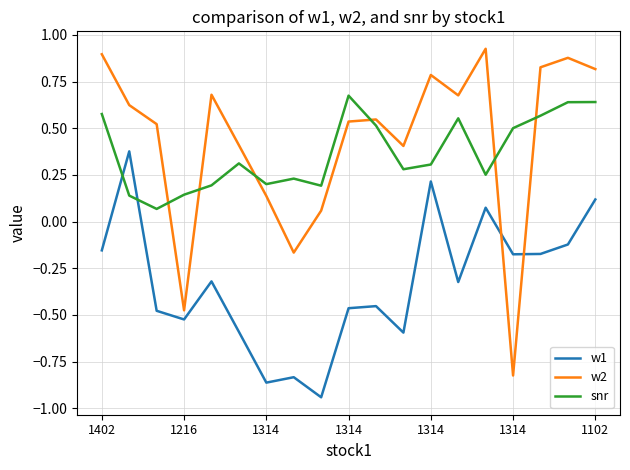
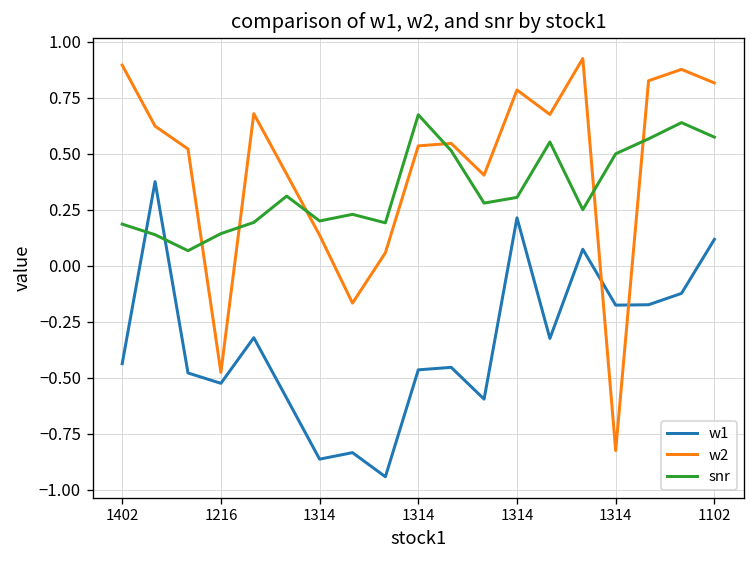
w1, 1402: -0.15 -> -0.44
snr, 1402: 0.58 -> 0.19
snr, 1102: 0.64 -> 0.57
